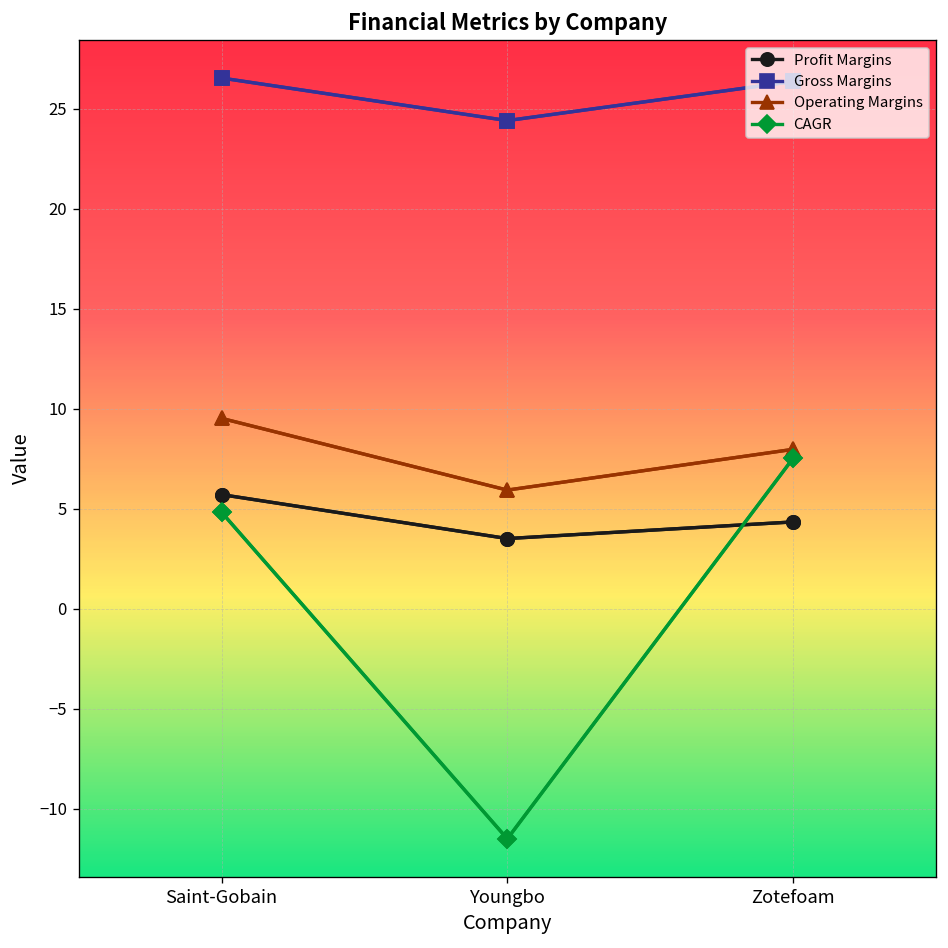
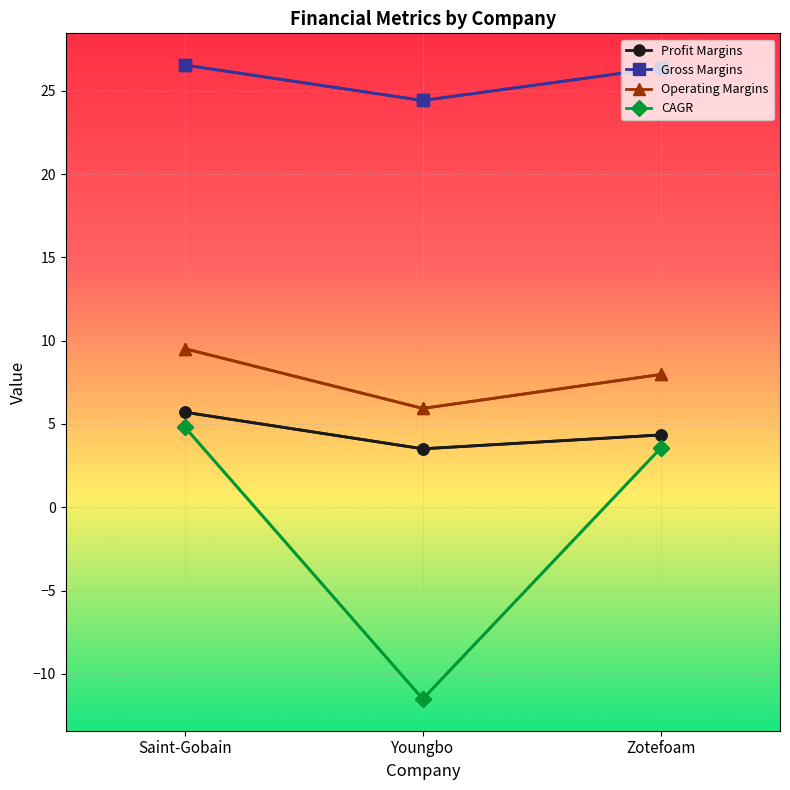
CAGR, Zotefoam: 7.5 -> 3.6
